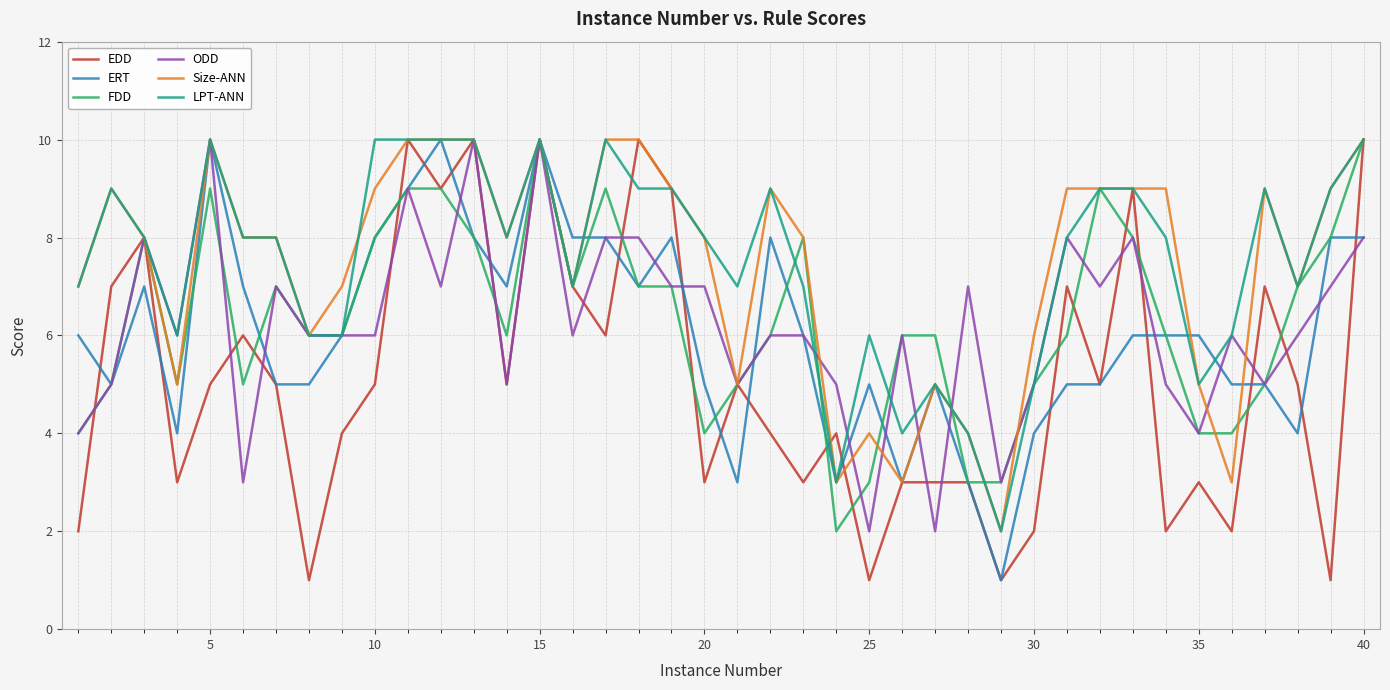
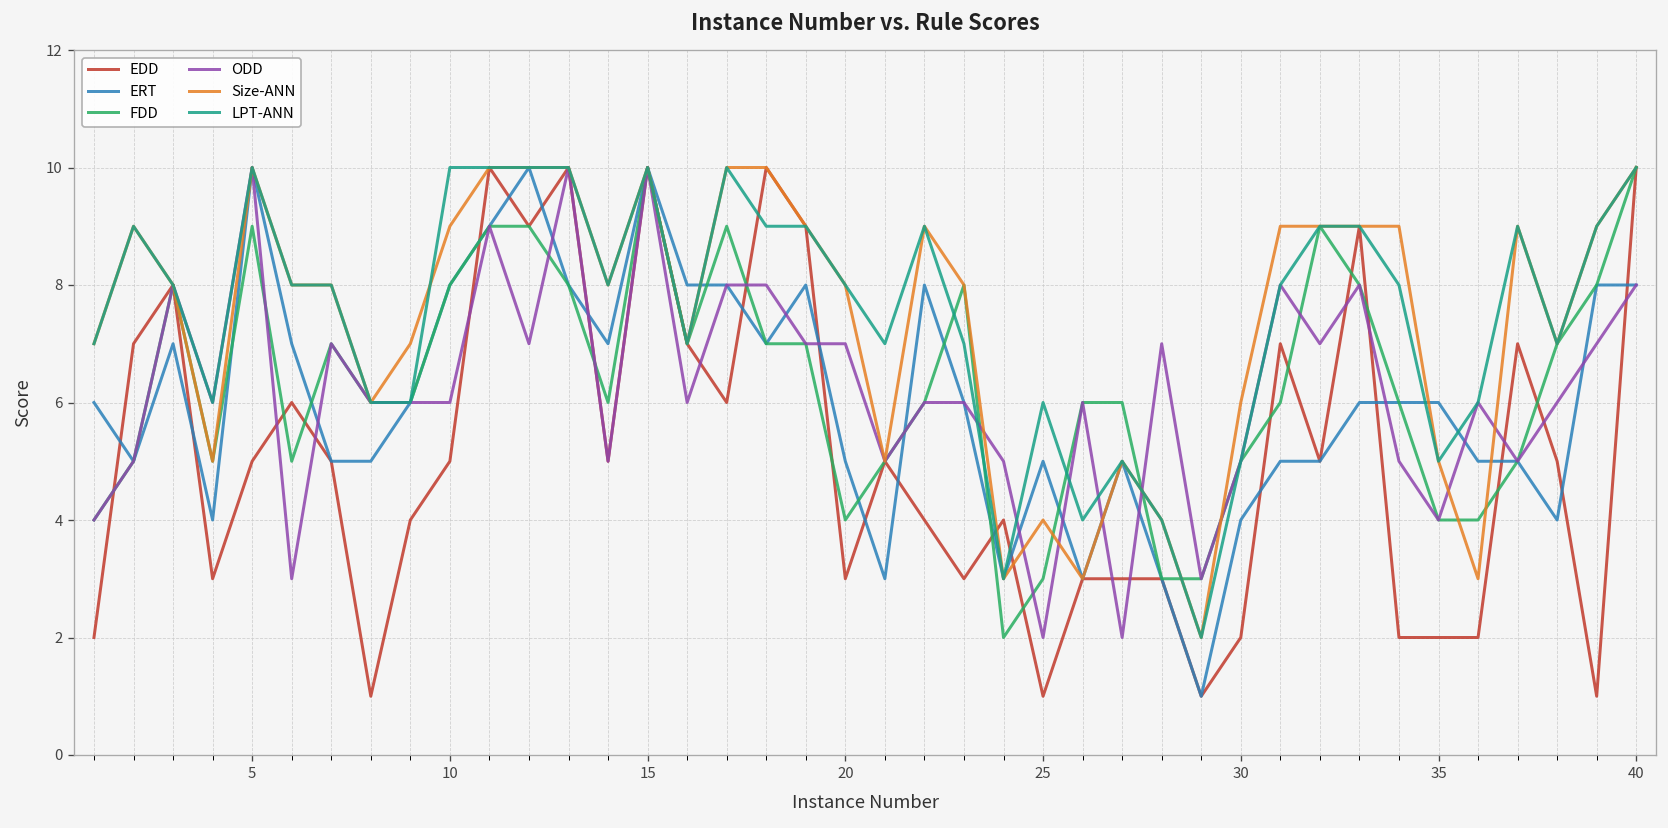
EDD, 35: 3 -> 2
